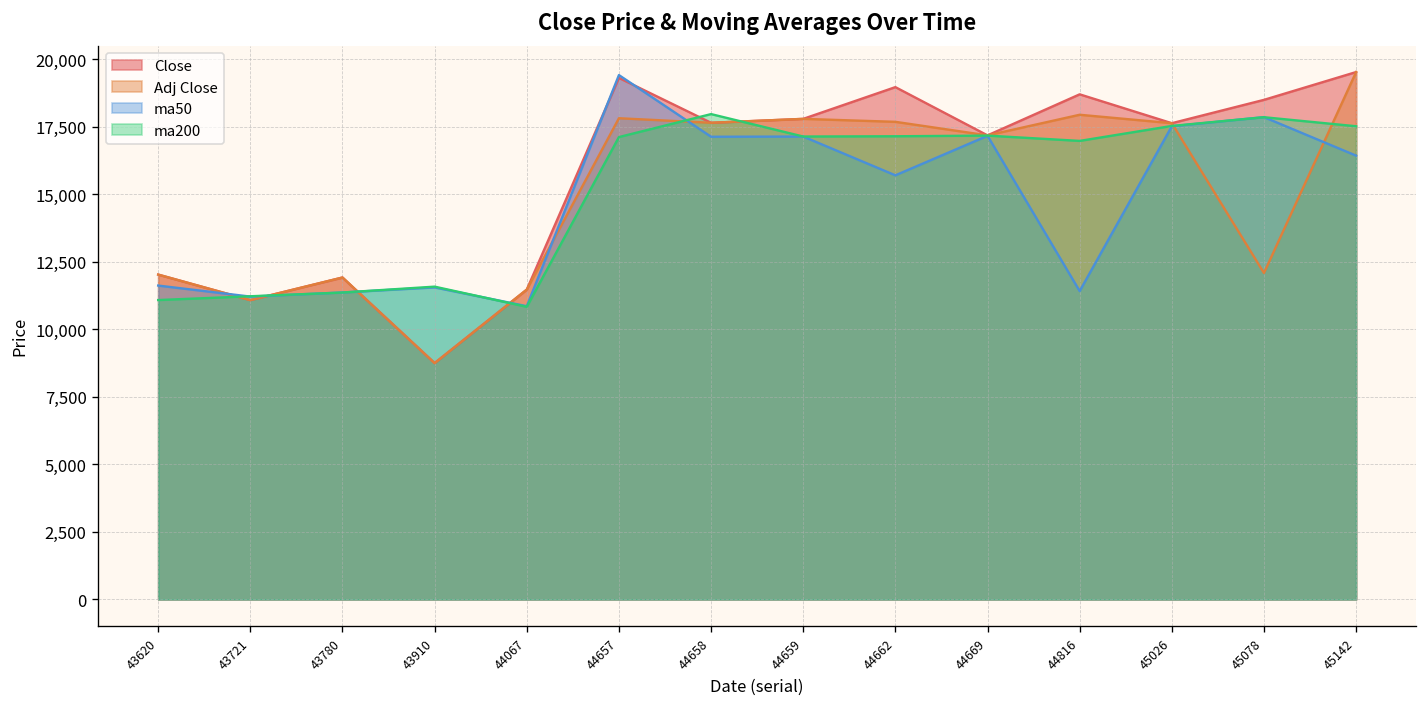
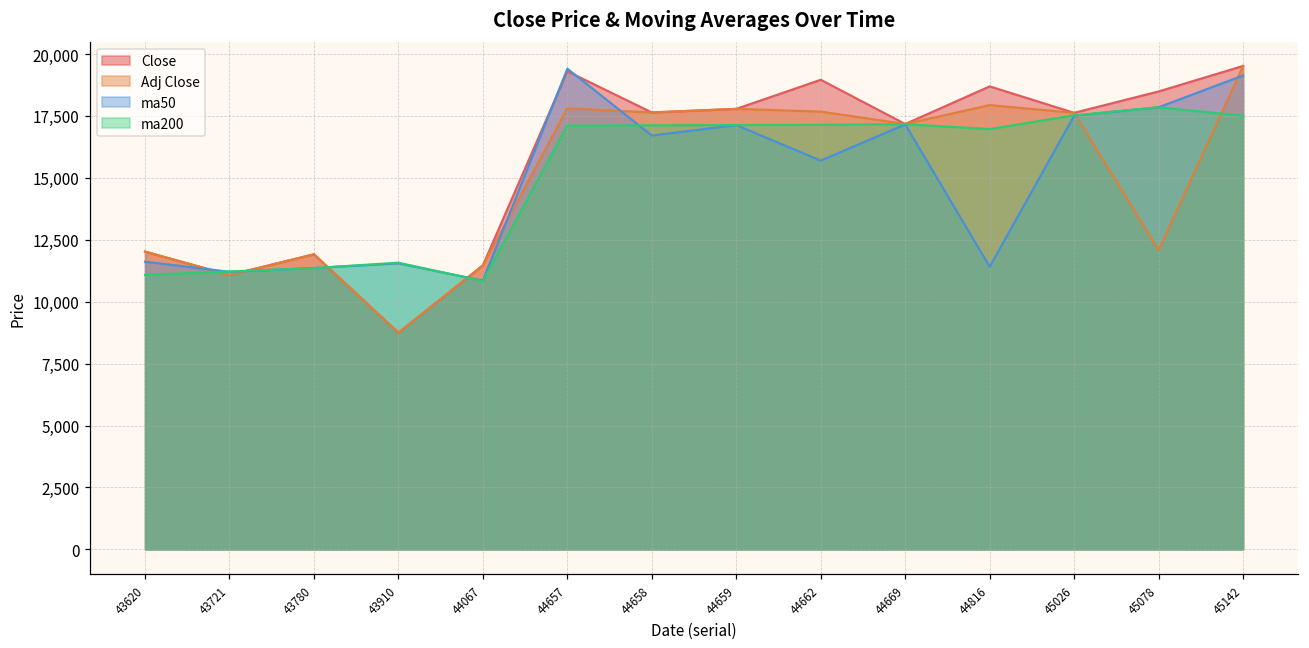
ma50, 44658: 17,100 -> 16,700
ma200, 44658: 18,000 -> 17,100
ma50, 45142: 16,400 -> 19,100
